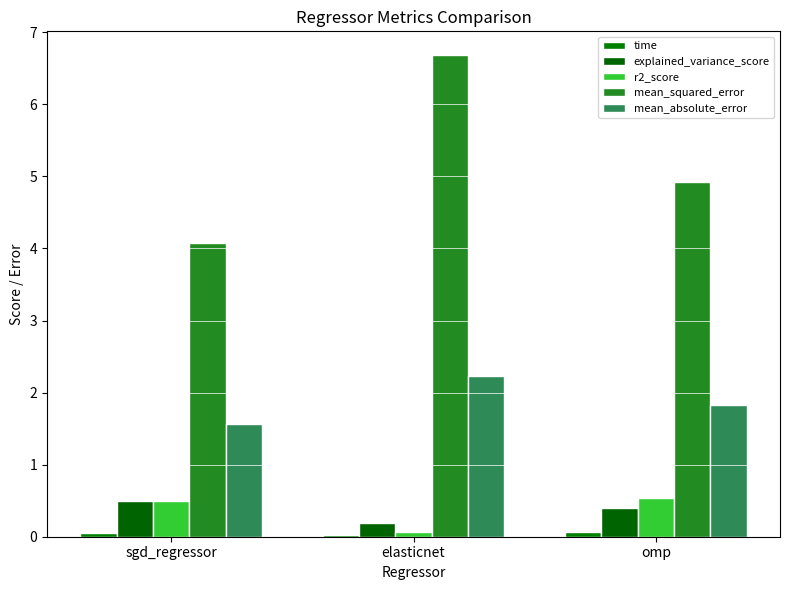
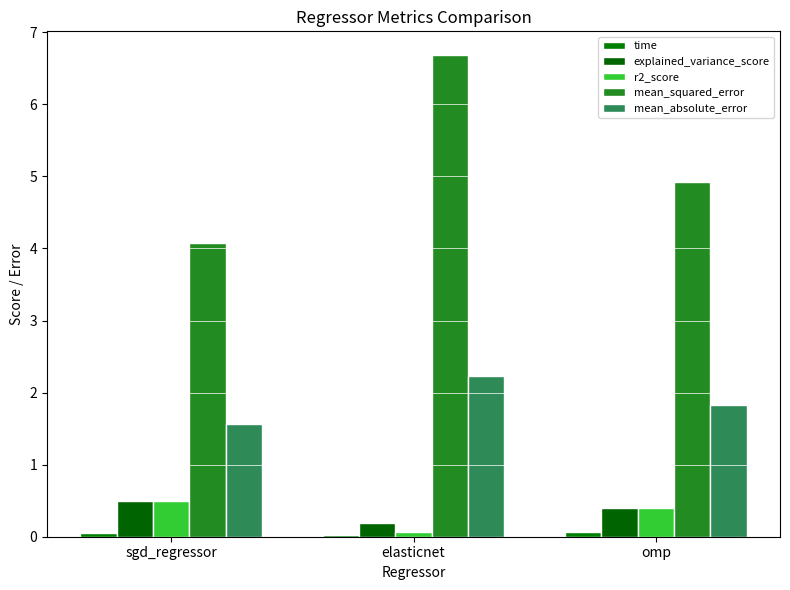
r2_score, omp: 0.5 -> 0.4
